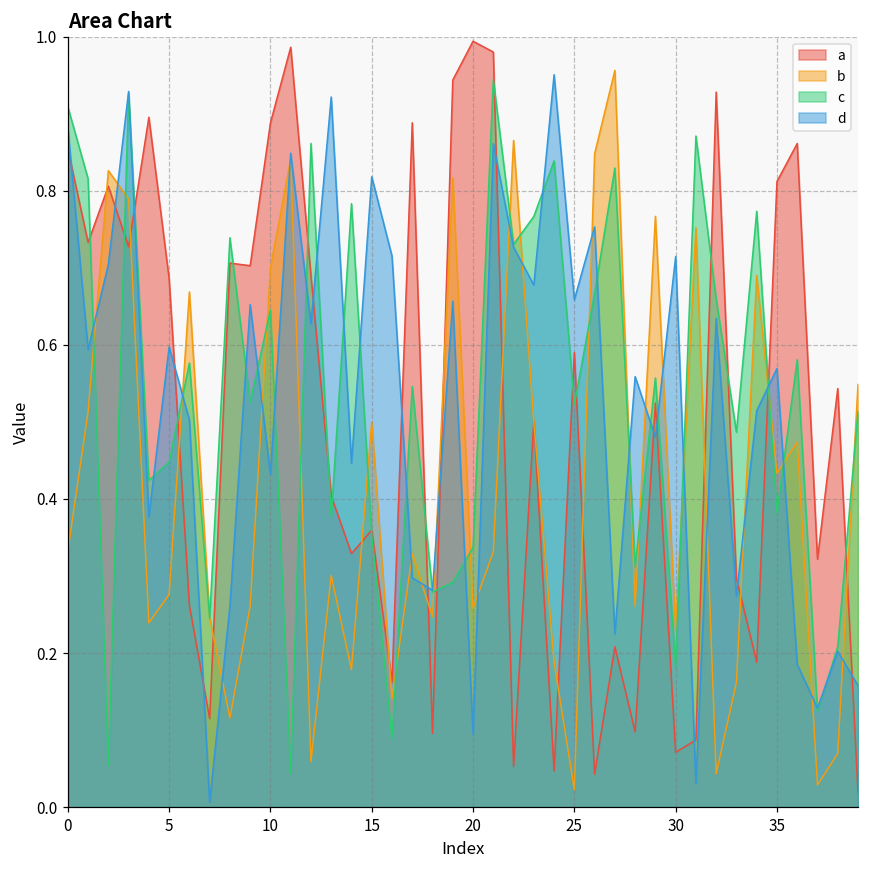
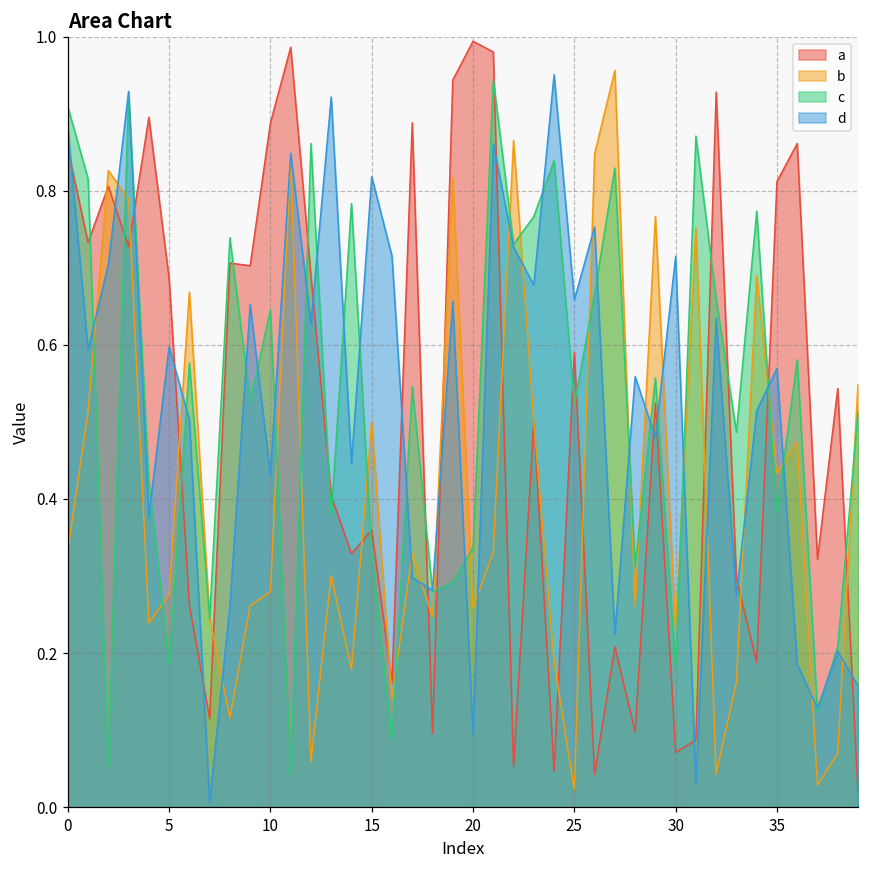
c, 5: 0.45 -> 0.18
b, 10: 0.70 -> 0.28
c, 15: 0.35 -> 0.33
